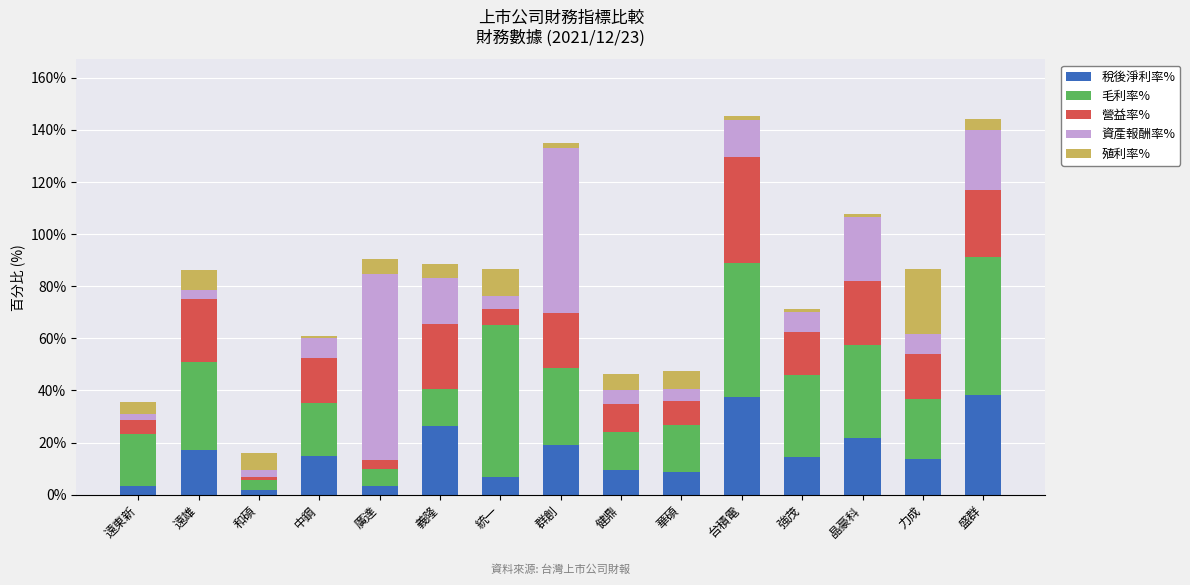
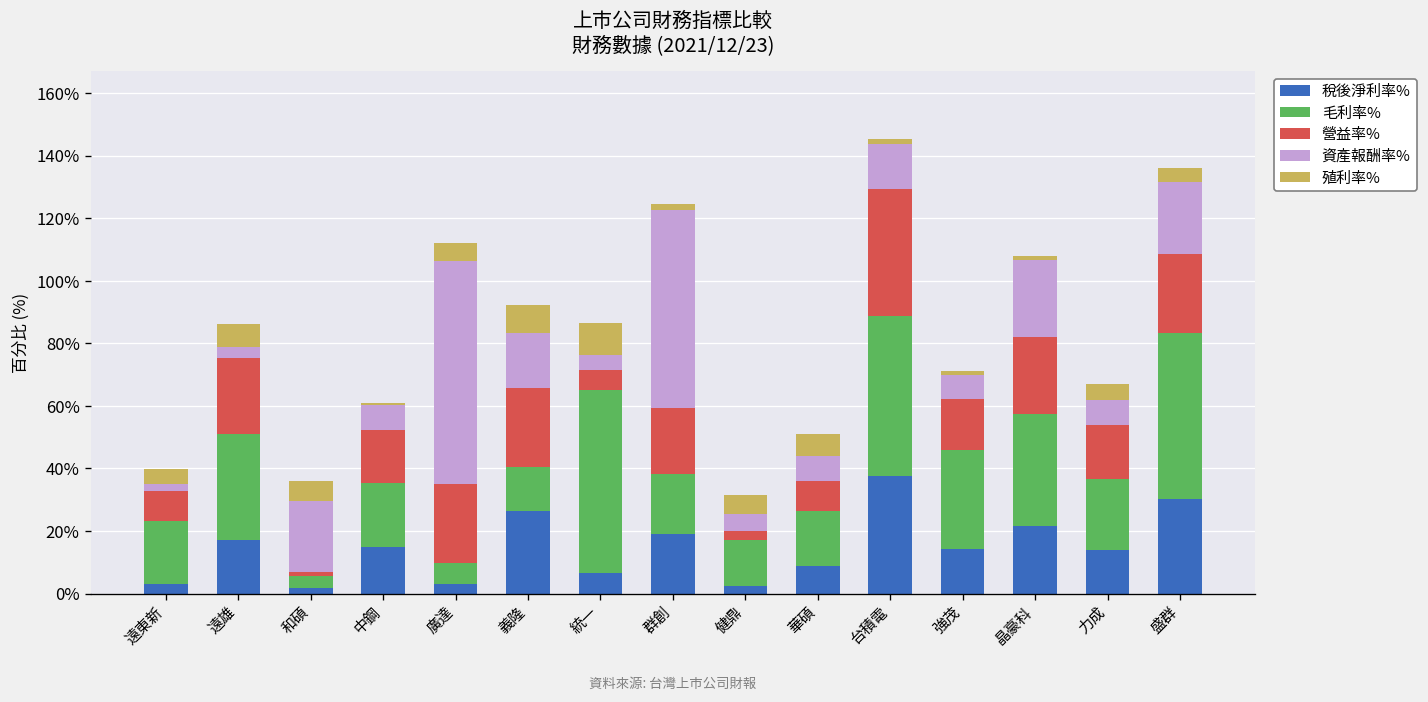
營益率%, 遠東新: 6% -> 10%
資產報酬率%, 和碩: 3% -> 23%
營益率%, 廣達: 3% -> 25%
殖利率%, 義隆: 5% -> 9%
毛利率%, 群創: 29% -> 19%
稅後淨利率%, 健鼎: 9% -> 2%
營益率%, 健鼎: 10% -> 3%
資產報酬率%, 華碩: 4% -> 8%
殖利率%, 力成: 25% -> 5%
稅後淨利率%, 盛群: 38% -> 30%
